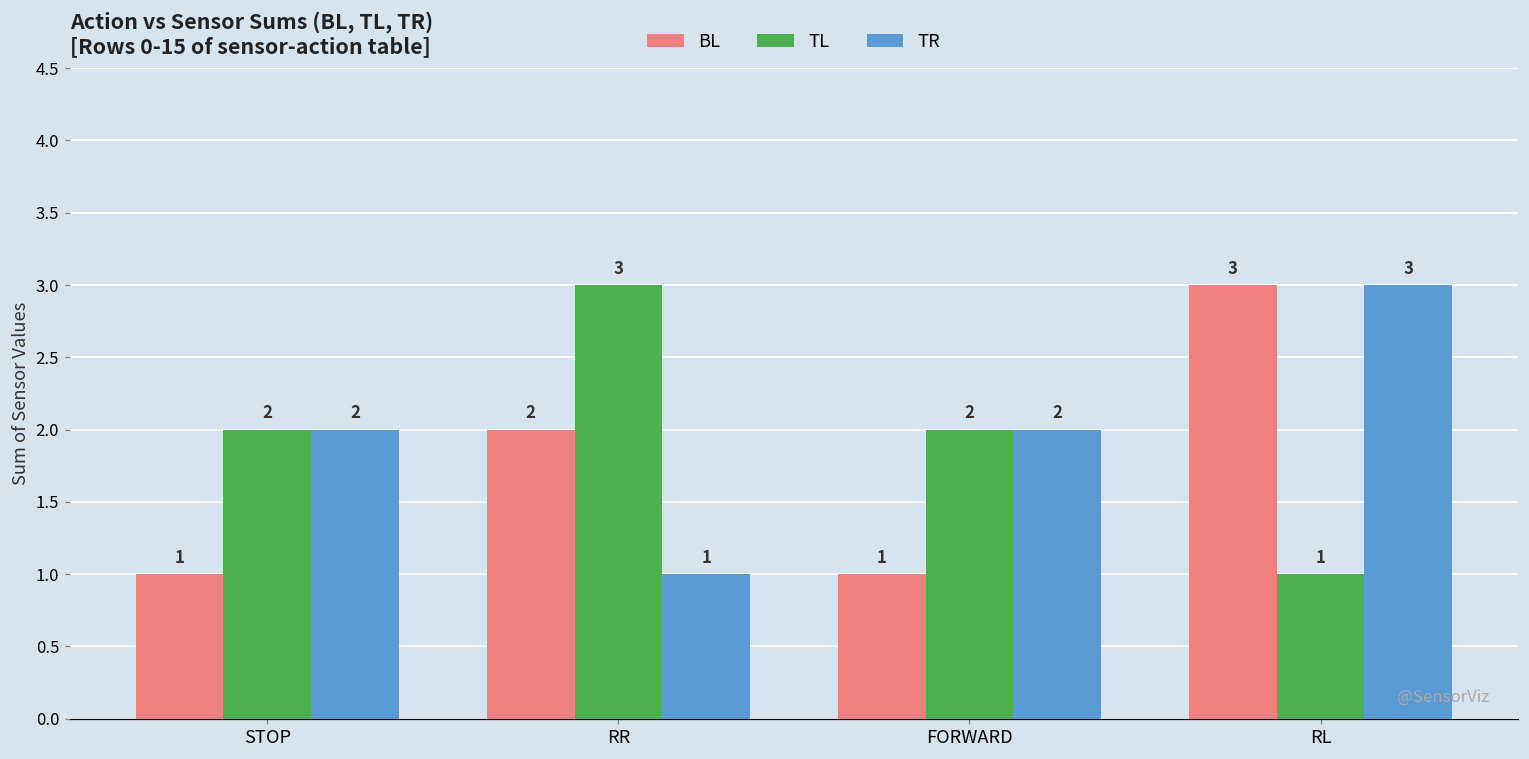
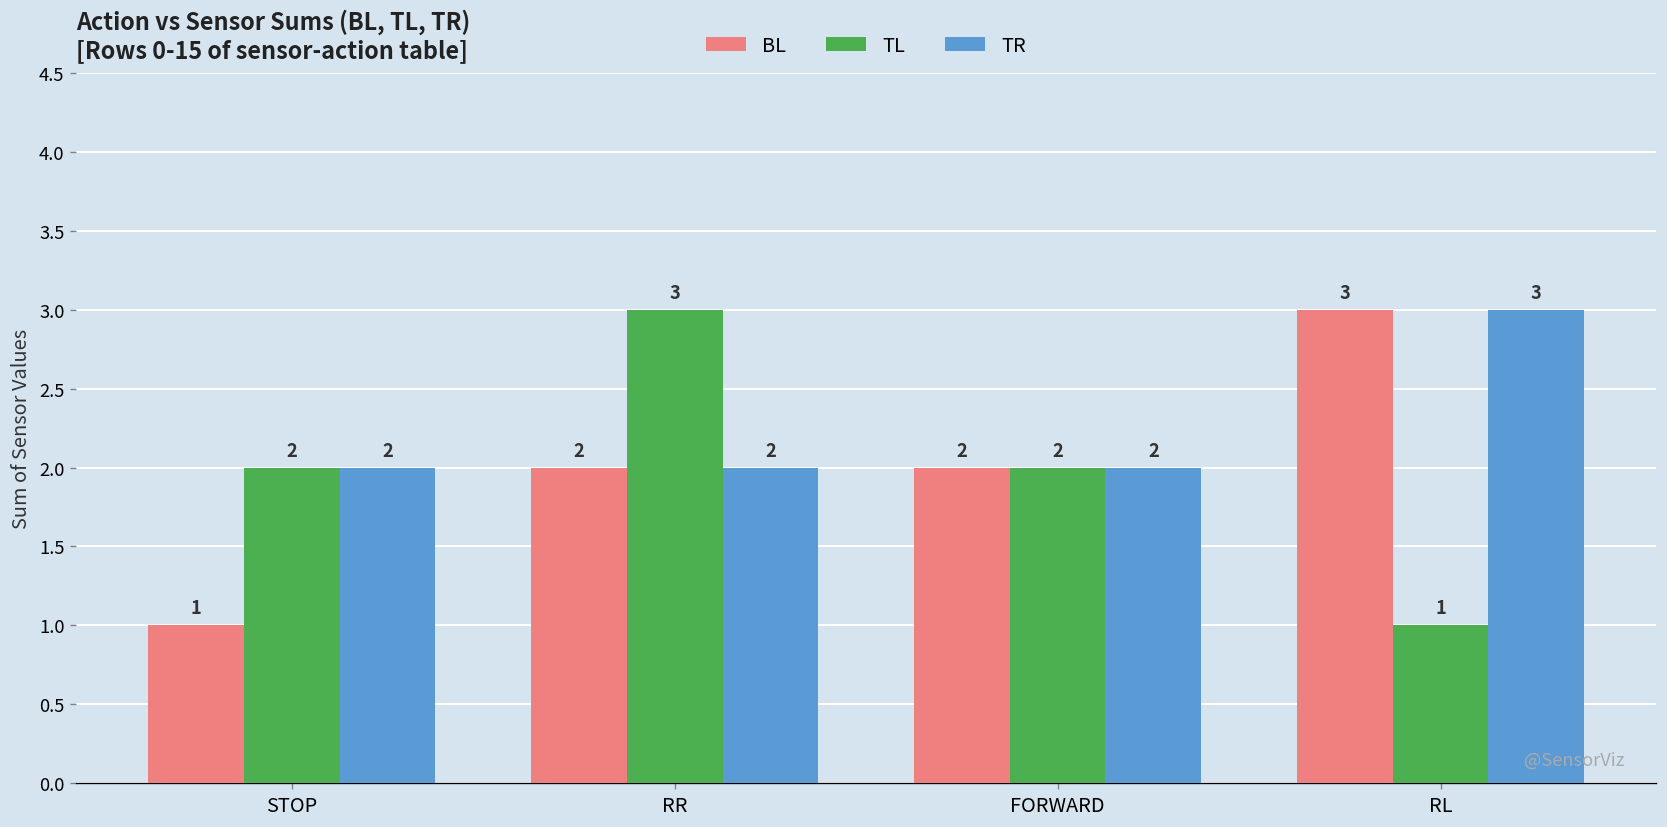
TR, RR: 1 -> 2
BL, FORWARD: 1 -> 2
